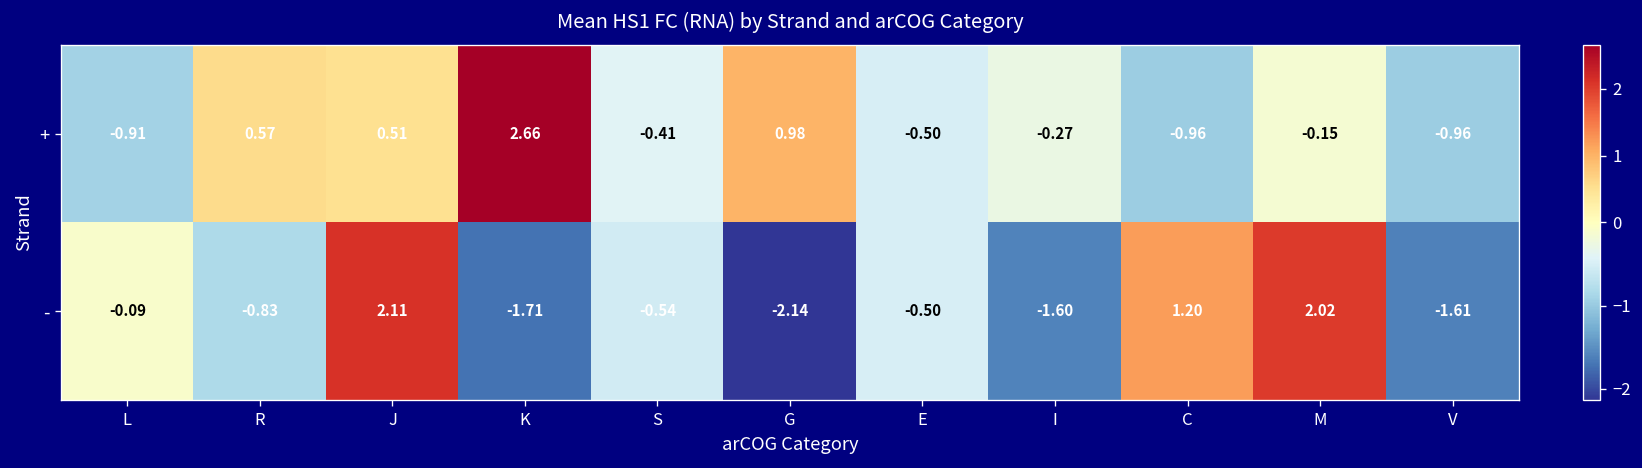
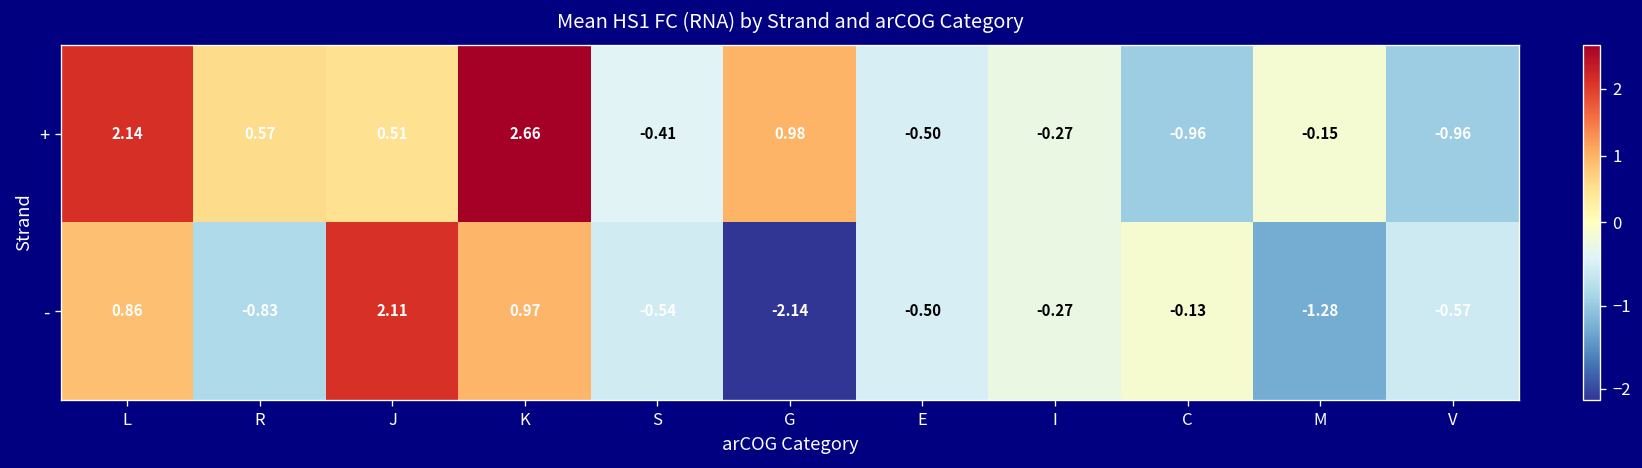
+, L: -0.91 -> 2.14
-, L: -0.09 -> 0.86
-, K: -1.71 -> 0.97
-, I: -1.60 -> -0.27
-, C: 1.20 -> -0.13
-, M: 2.02 -> -1.28
-, V: -1.61 -> -0.57
